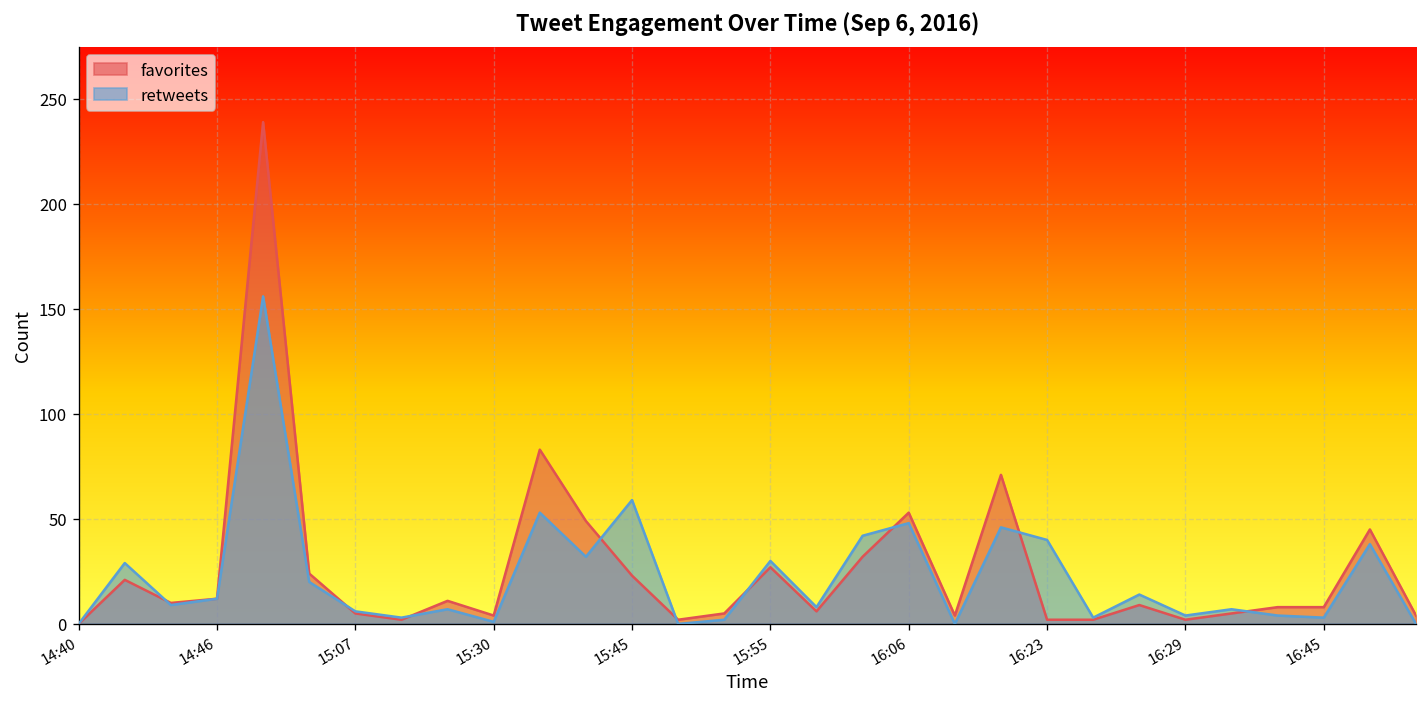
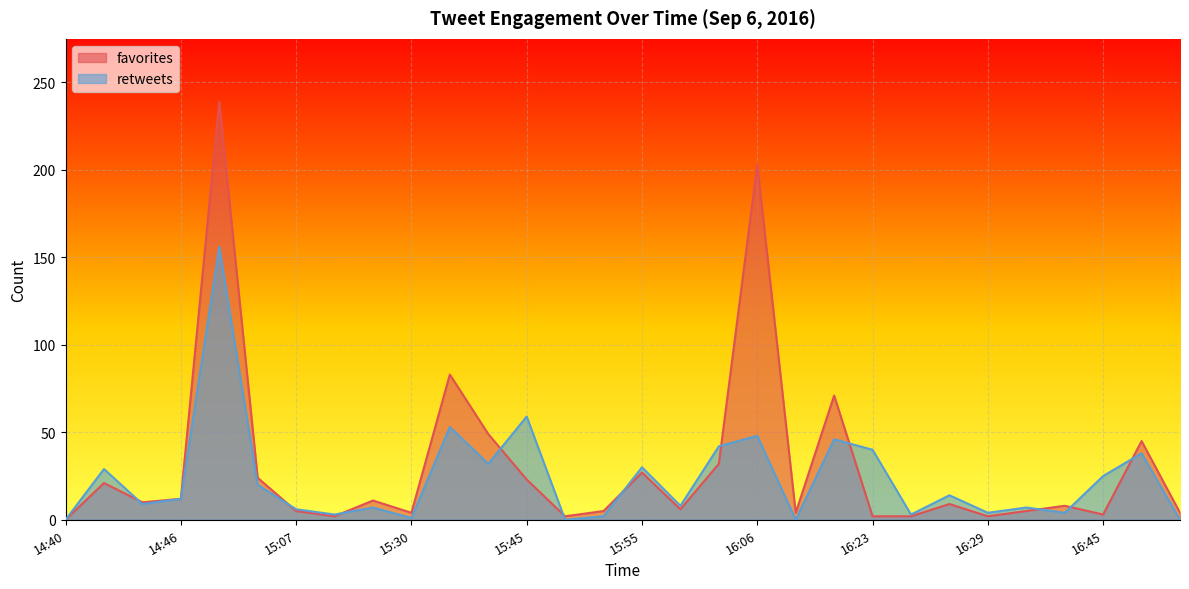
favorites, 16:06: 53 -> 203
favorites, 16:45: 8 -> 3
retweets, 16:45: 3 -> 25
